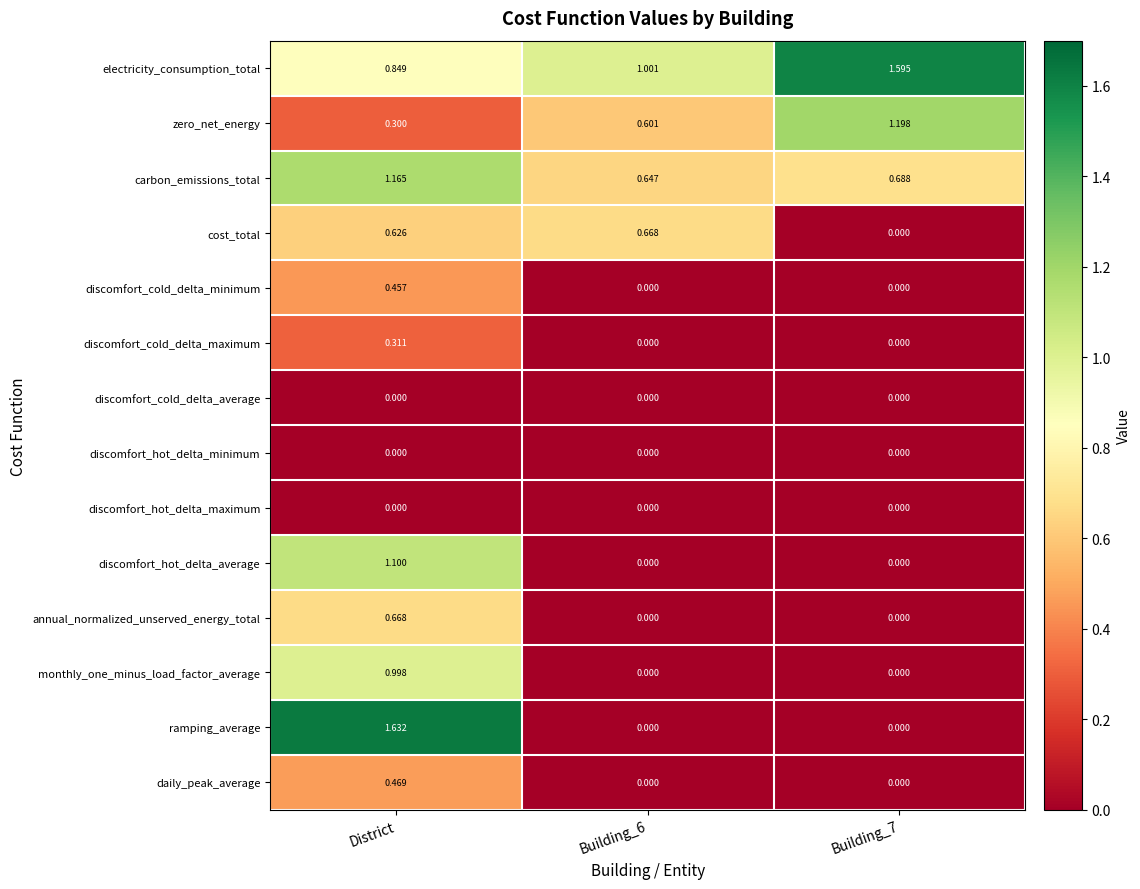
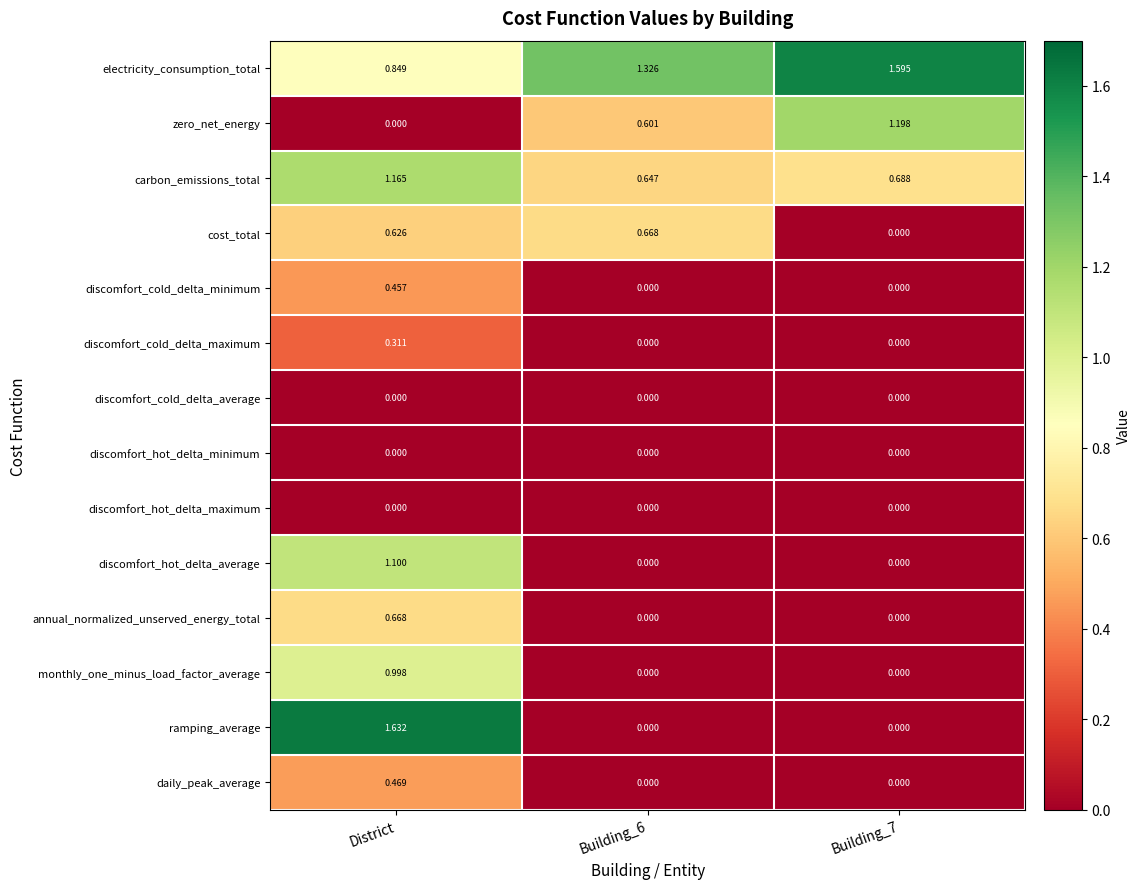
electricity_consumption_total, Building_6: 1.001 -> 1.326
zero_net_energy, District: 0.300 -> 0.000
